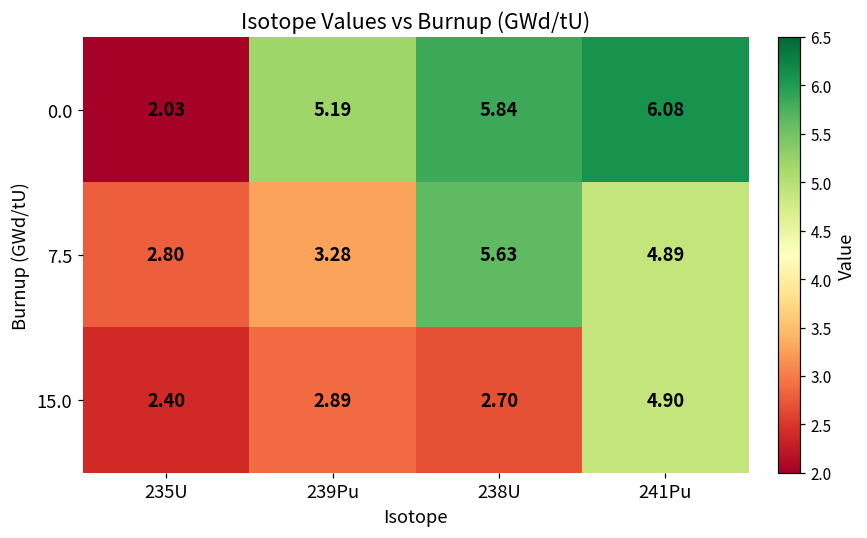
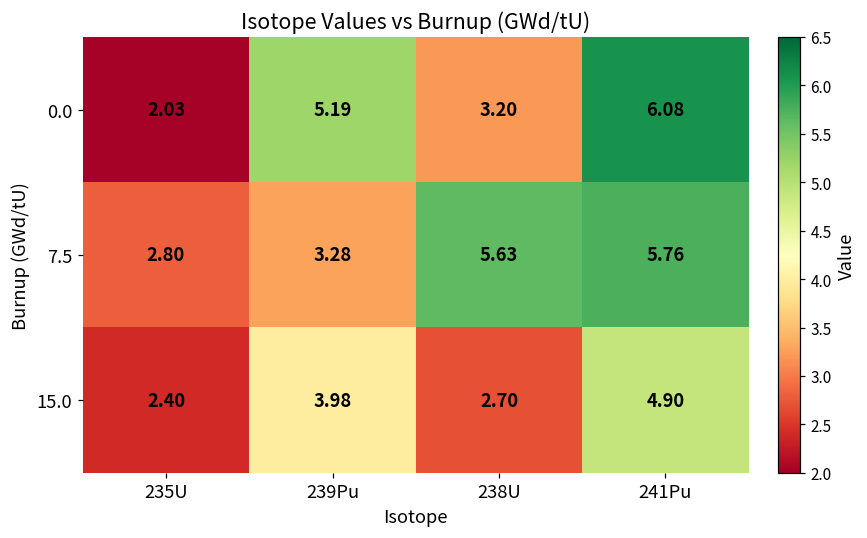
0.0, 238U: 5.84 -> 3.20
7.5, 241Pu: 4.89 -> 5.76
15.0, 239Pu: 2.89 -> 3.98
